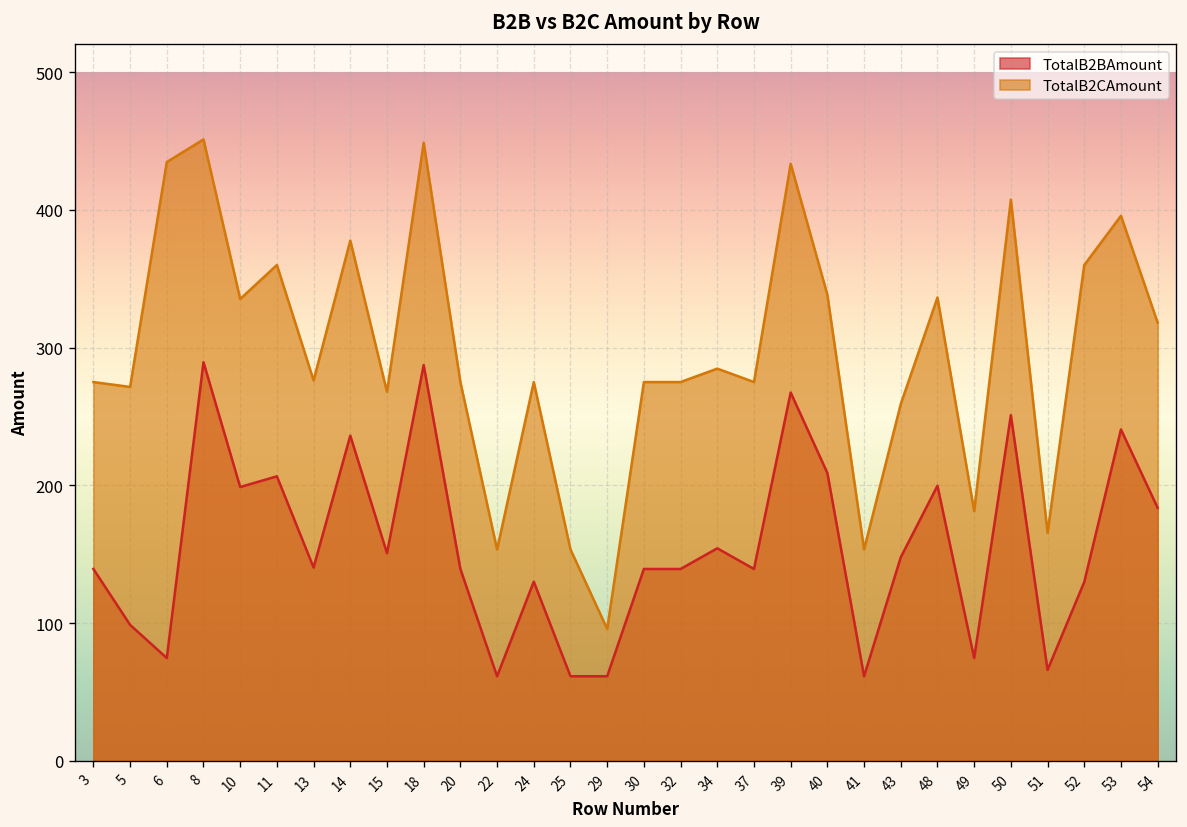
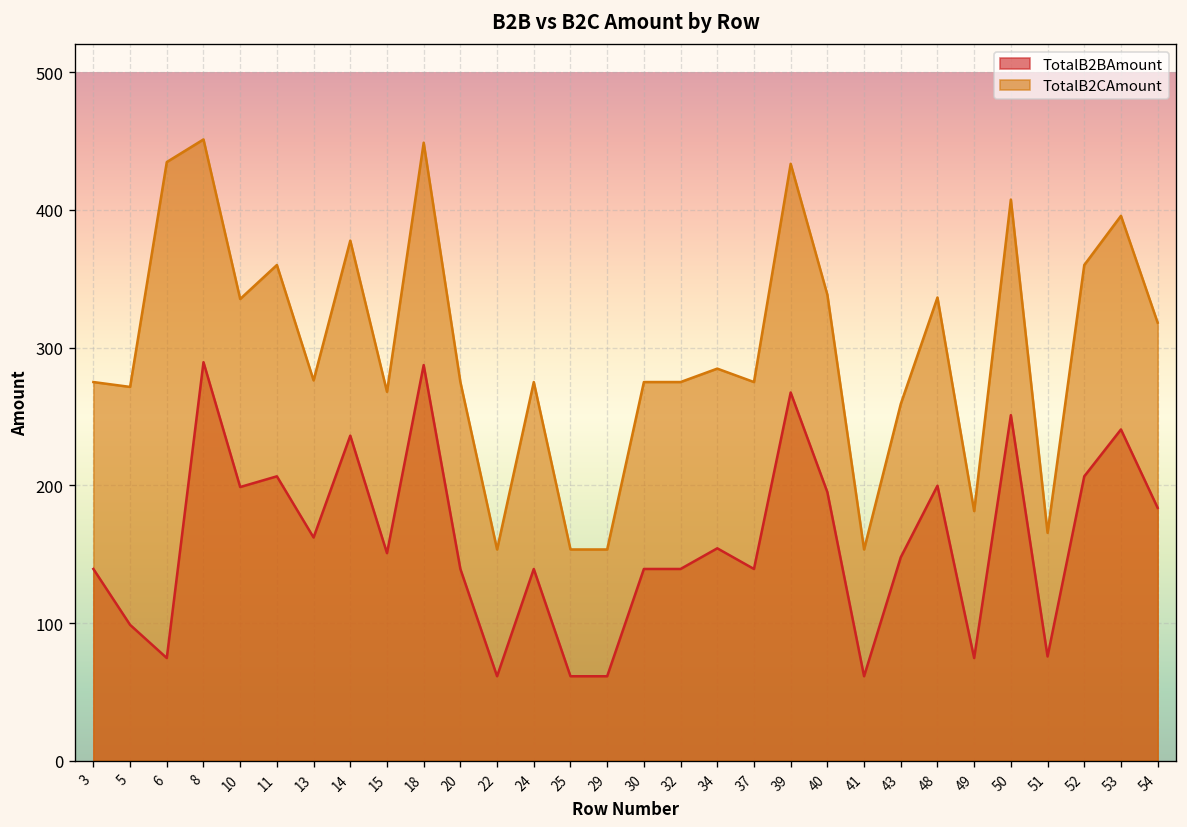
TotalB2BAmount, 13: 140 -> 162
TotalB2BAmount, 24: 130 -> 139
TotalB2CAmount, 29: 96 -> 153
TotalB2BAmount, 40: 209 -> 195
TotalB2BAmount, 51: 66 -> 76
TotalB2BAmount, 52: 130 -> 207
